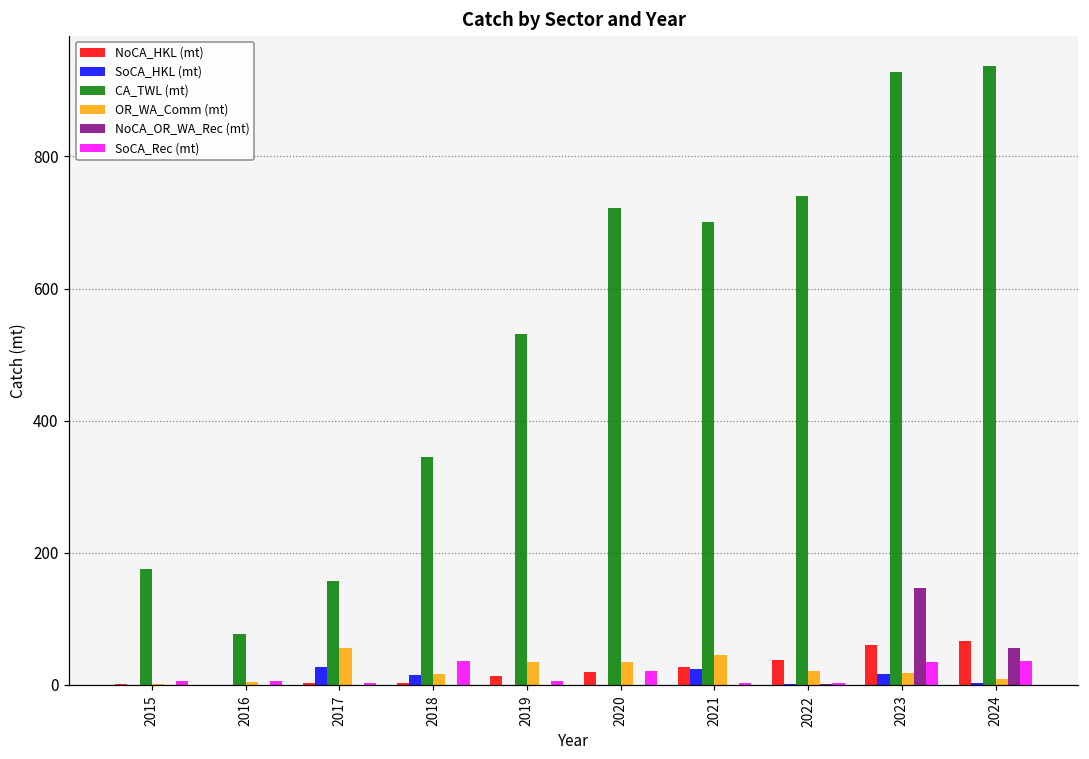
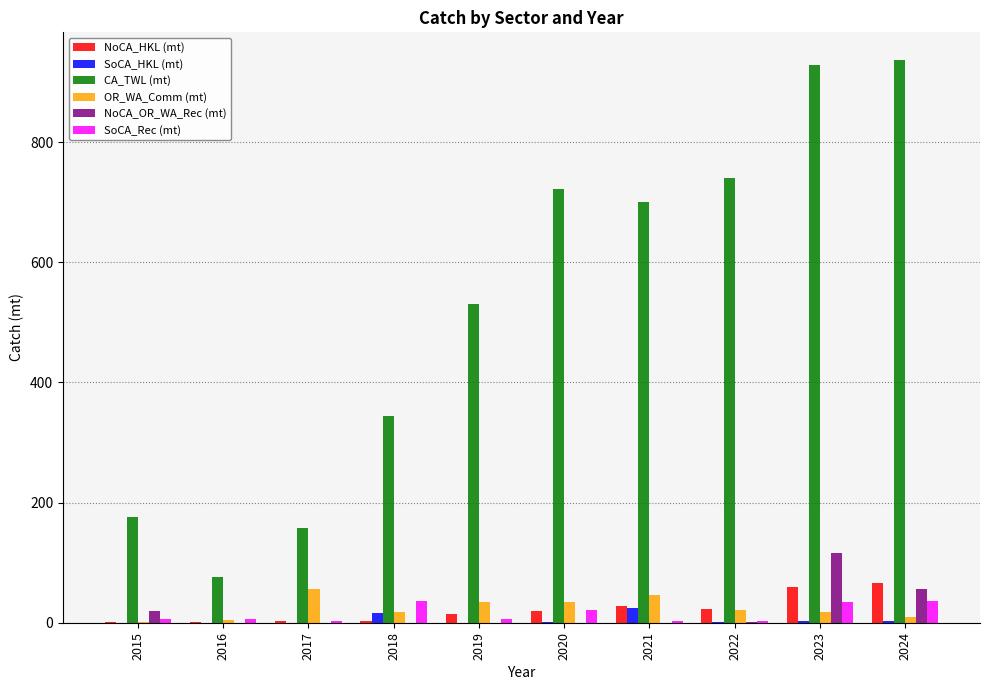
NoCA_OR_WA_Rec (mt), 2015: 0 -> 20
SoCA_HKL (mt), 2017: 30 -> 0
NoCA_HKL (mt), 2022: 40 -> 20
SoCA_HKL (mt), 2023: 20 -> 0
NoCA_OR_WA_Rec (mt), 2023: 150 -> 120
